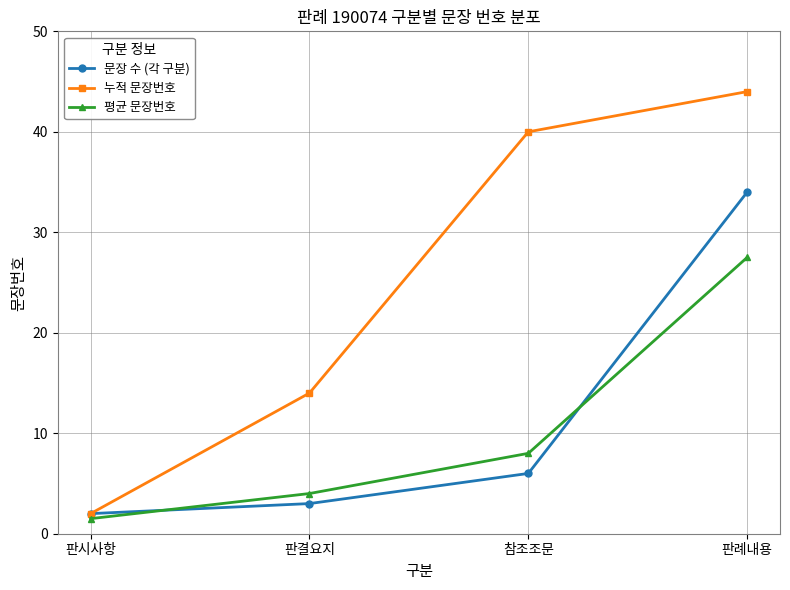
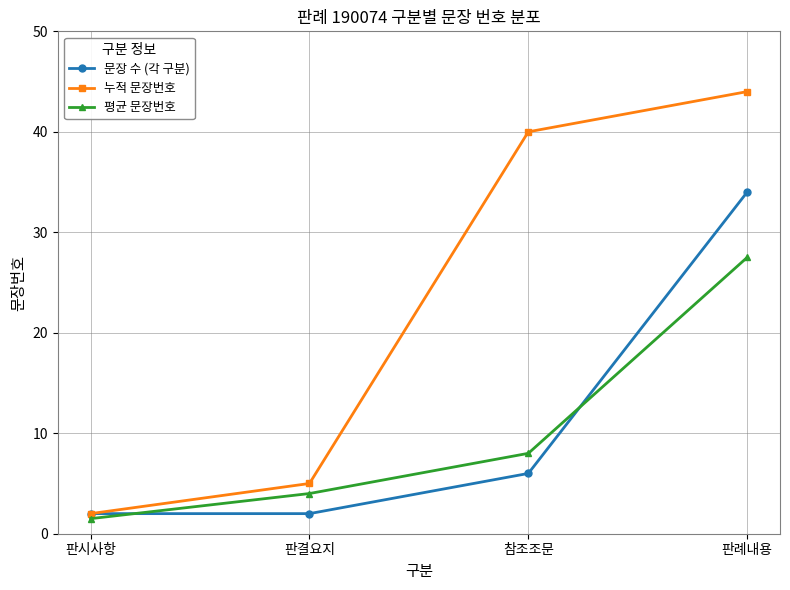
문장 수 (각 구분), 판결요지: 3 -> 2
누적 문장번호, 판결요지: 14 -> 5
